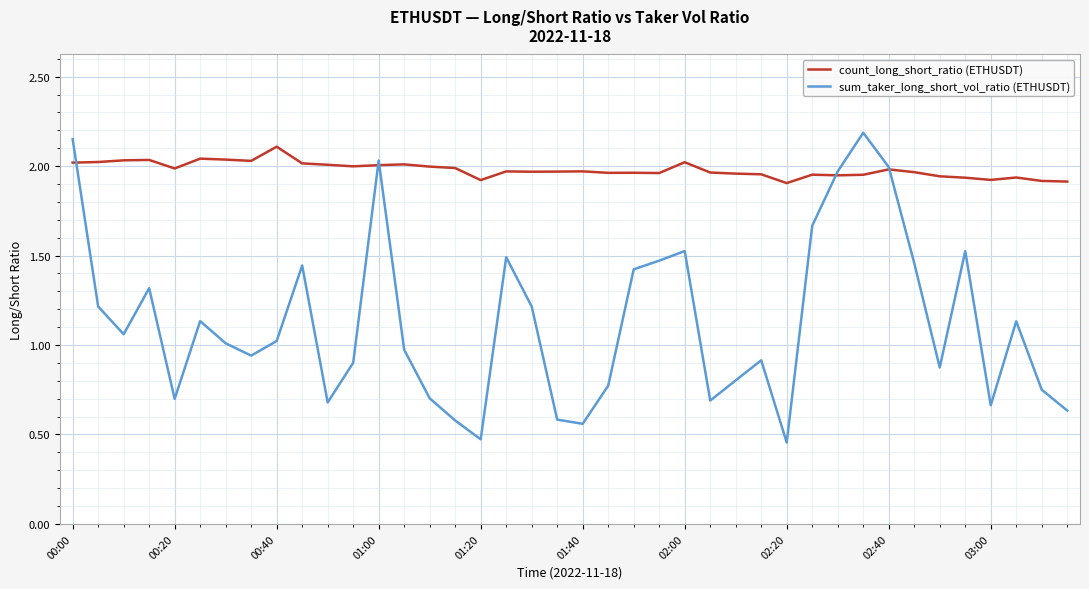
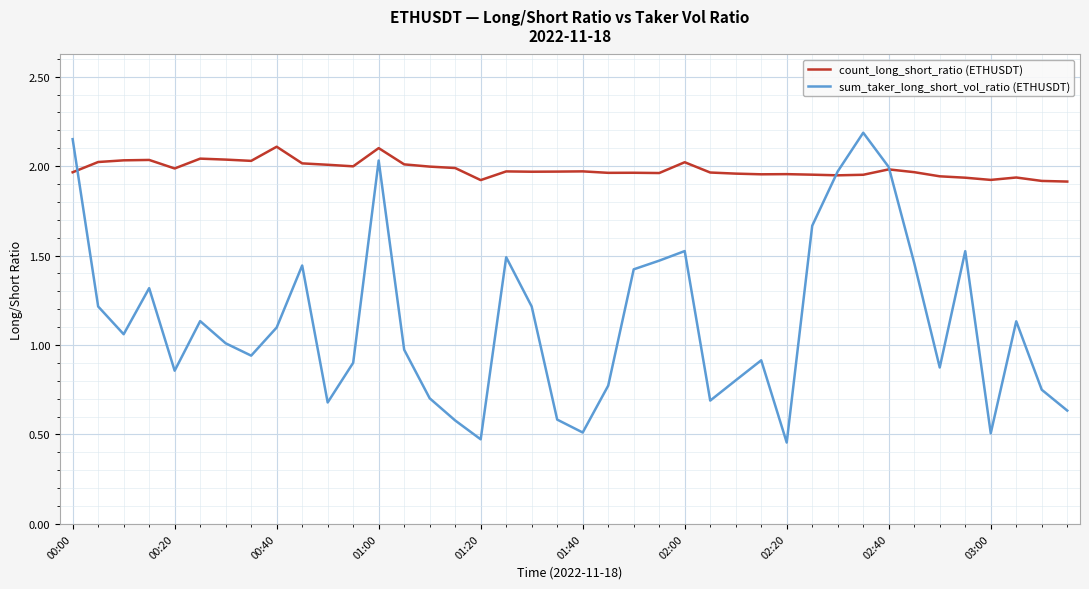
count_long_short_ratio (ETHUSDT), 00:00: 2.02 -> 1.97
sum_taker_long_short_vol_ratio (ETHUSDT), 00:20: 0.70 -> 0.86
sum_taker_long_short_vol_ratio (ETHUSDT), 00:40: 1.02 -> 1.10
count_long_short_ratio (ETHUSDT), 01:00: 2.01 -> 2.10
sum_taker_long_short_vol_ratio (ETHUSDT), 01:40: 0.56 -> 0.51
count_long_short_ratio (ETHUSDT), 02:20: 1.91 -> 1.96
sum_taker_long_short_vol_ratio (ETHUSDT), 03:00: 0.66 -> 0.51
